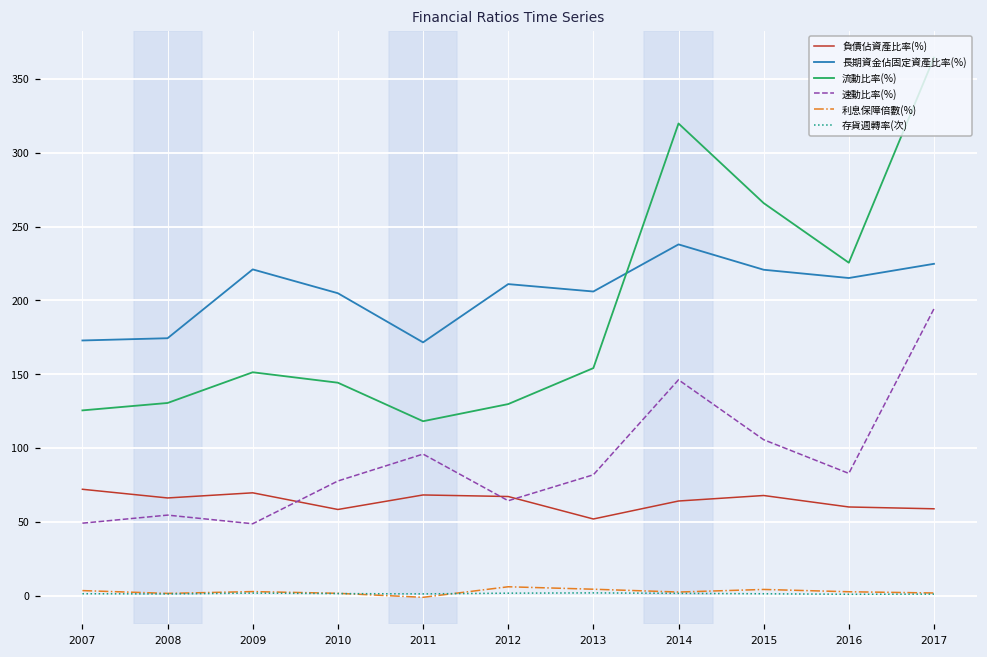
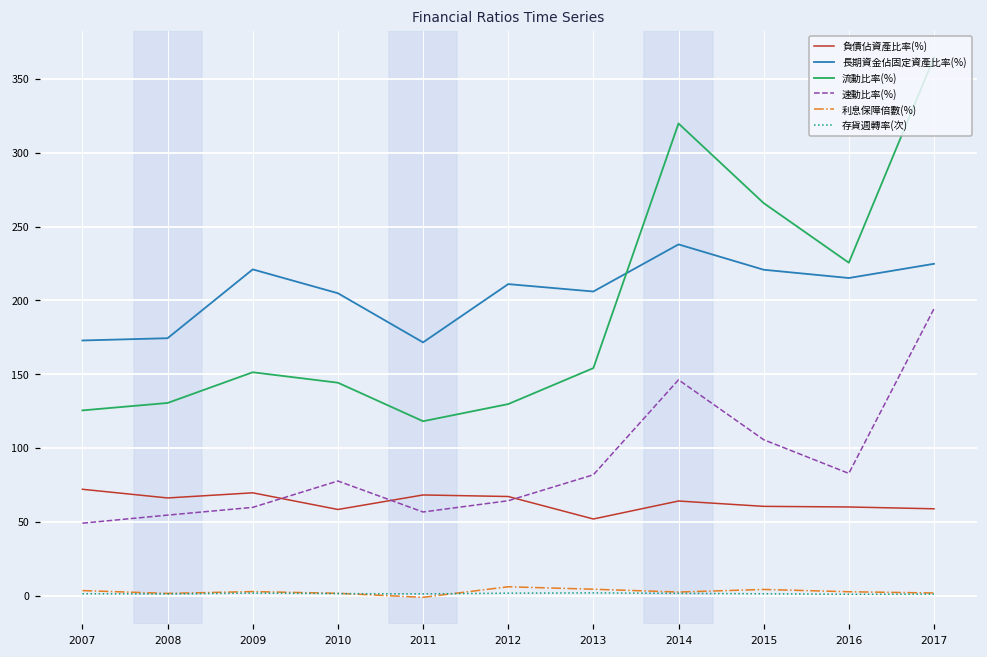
速動比率(%), 2009: 49 -> 60
速動比率(%), 2011: 96 -> 57
負債佔資產比率(%), 2015: 68 -> 60
